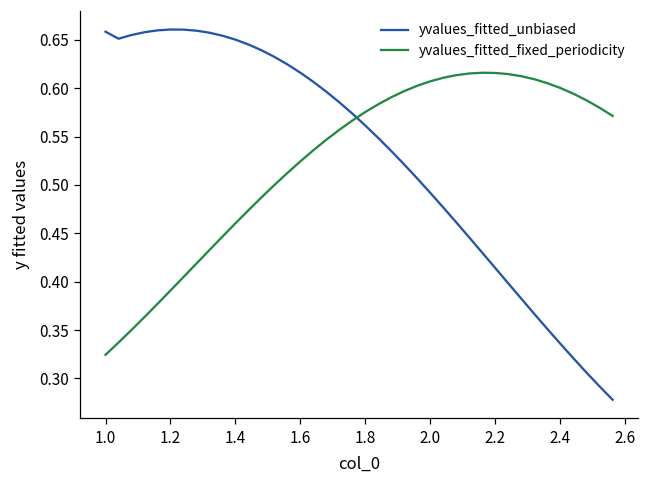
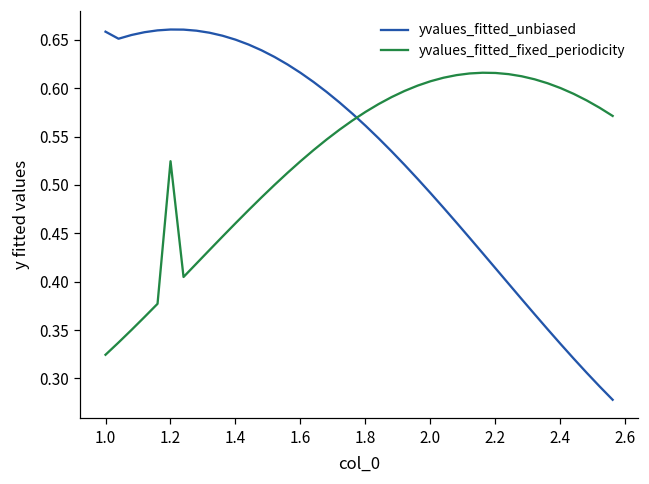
yvalues_fitted_fixed_periodicity, 1.2: 0.39 -> 0.52
